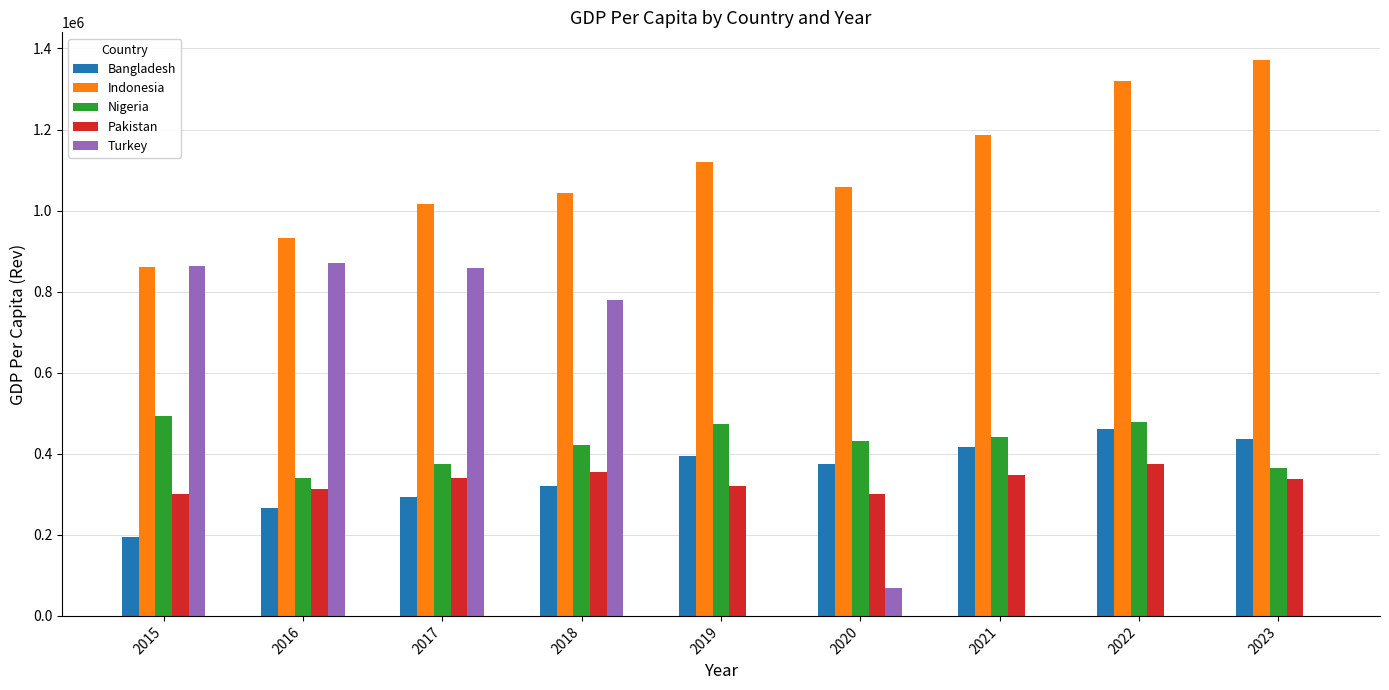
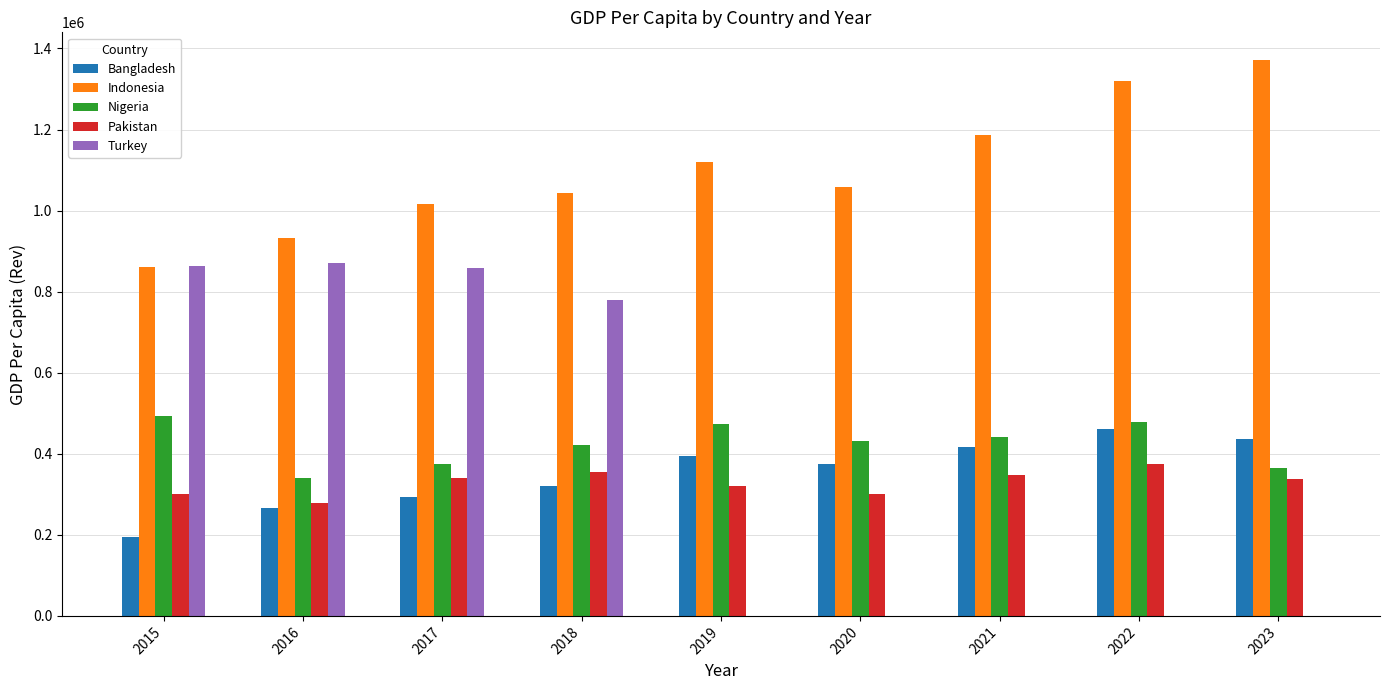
Pakistan, 2016: 310000 -> 280000
Turkey, 2020: 70000 -> 0
